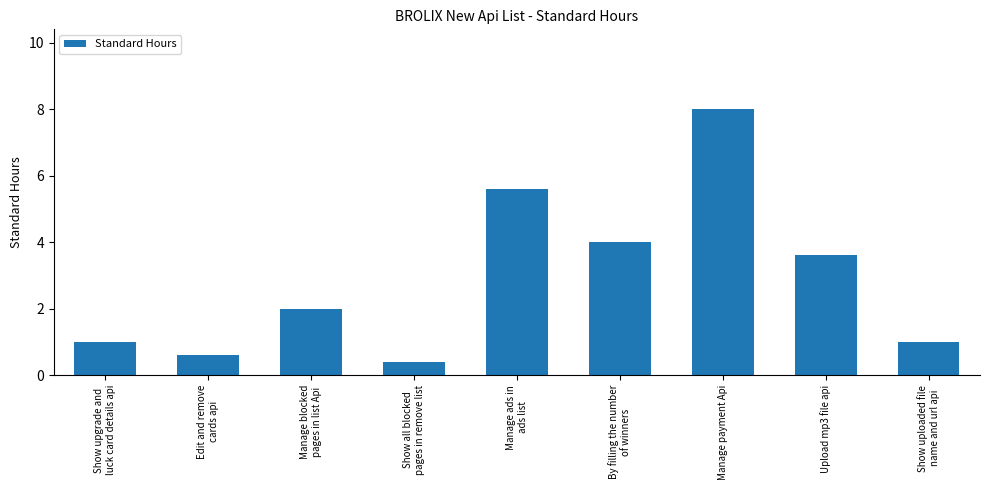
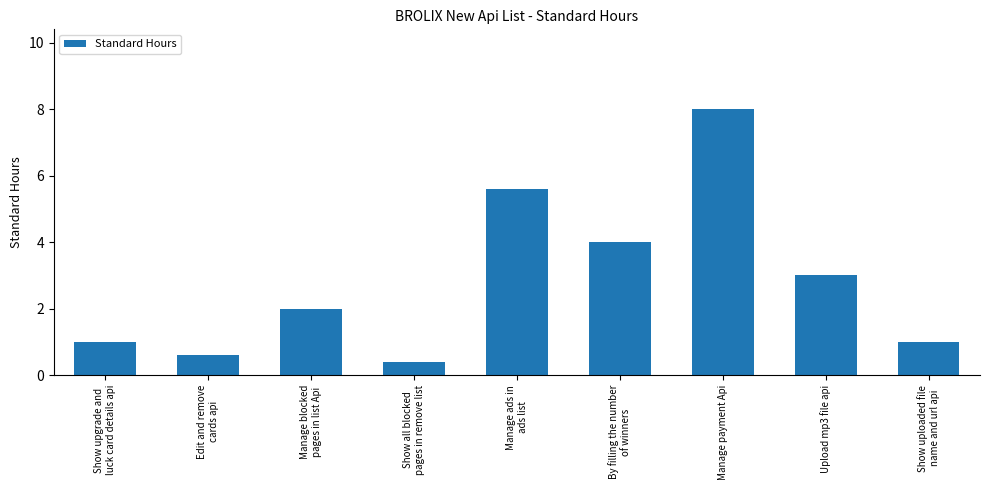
Upload mp3 file api: 3.6 -> 3.0
